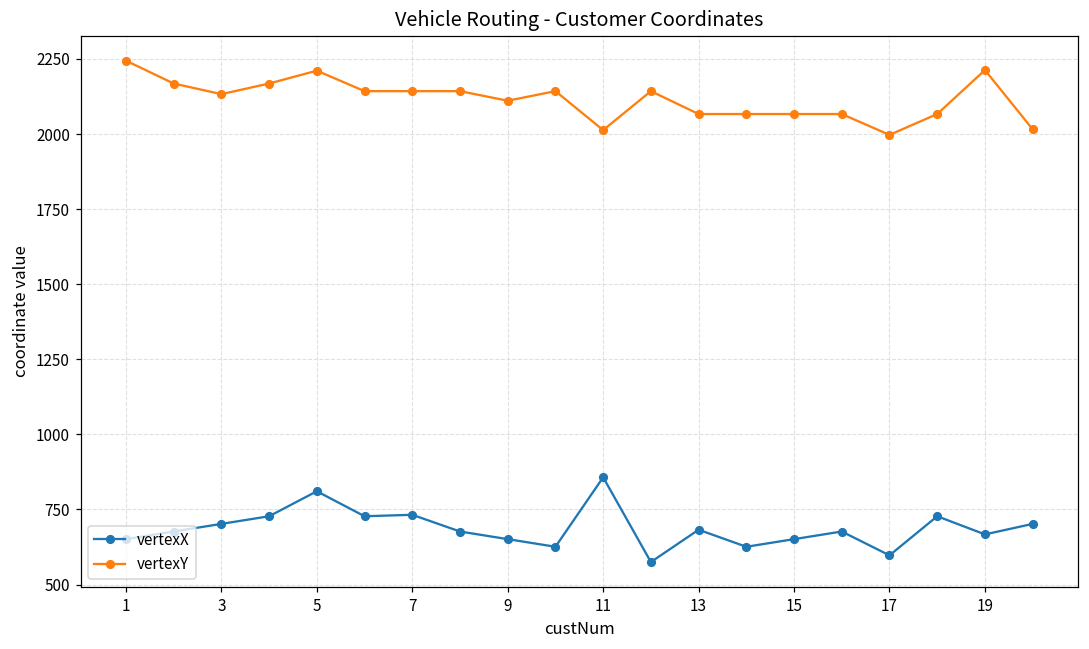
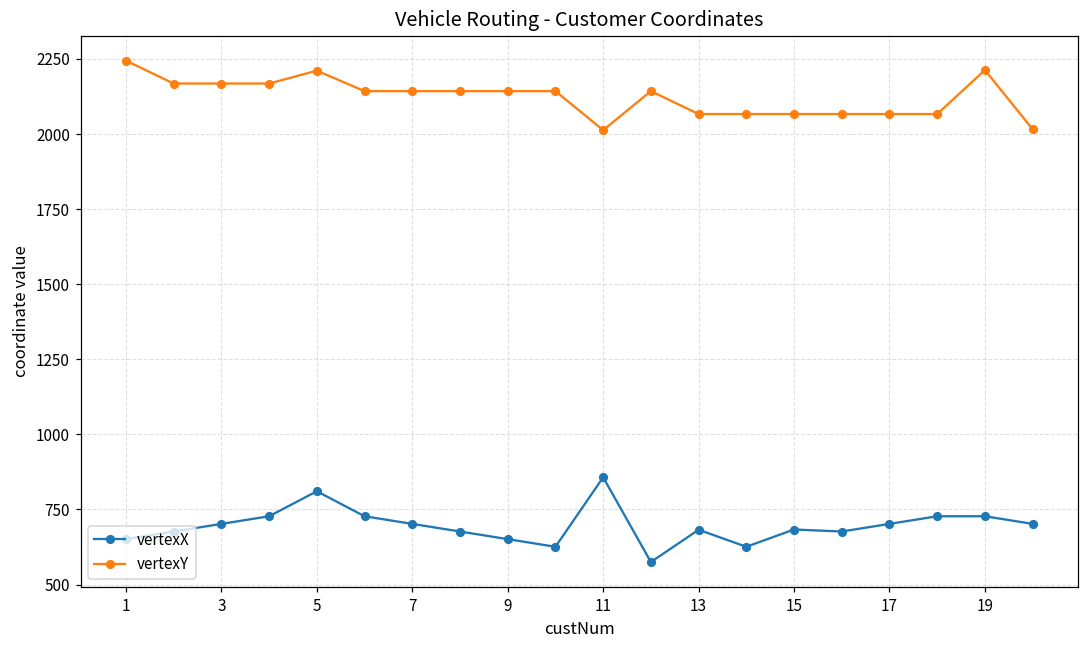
vertexY, 3: 2130 -> 2170
vertexX, 7: 730 -> 700
vertexY, 9: 2110 -> 2140
vertexX, 15: 650 -> 680
vertexX, 17: 600 -> 700
vertexY, 17: 2000 -> 2070
vertexX, 19: 670 -> 730
